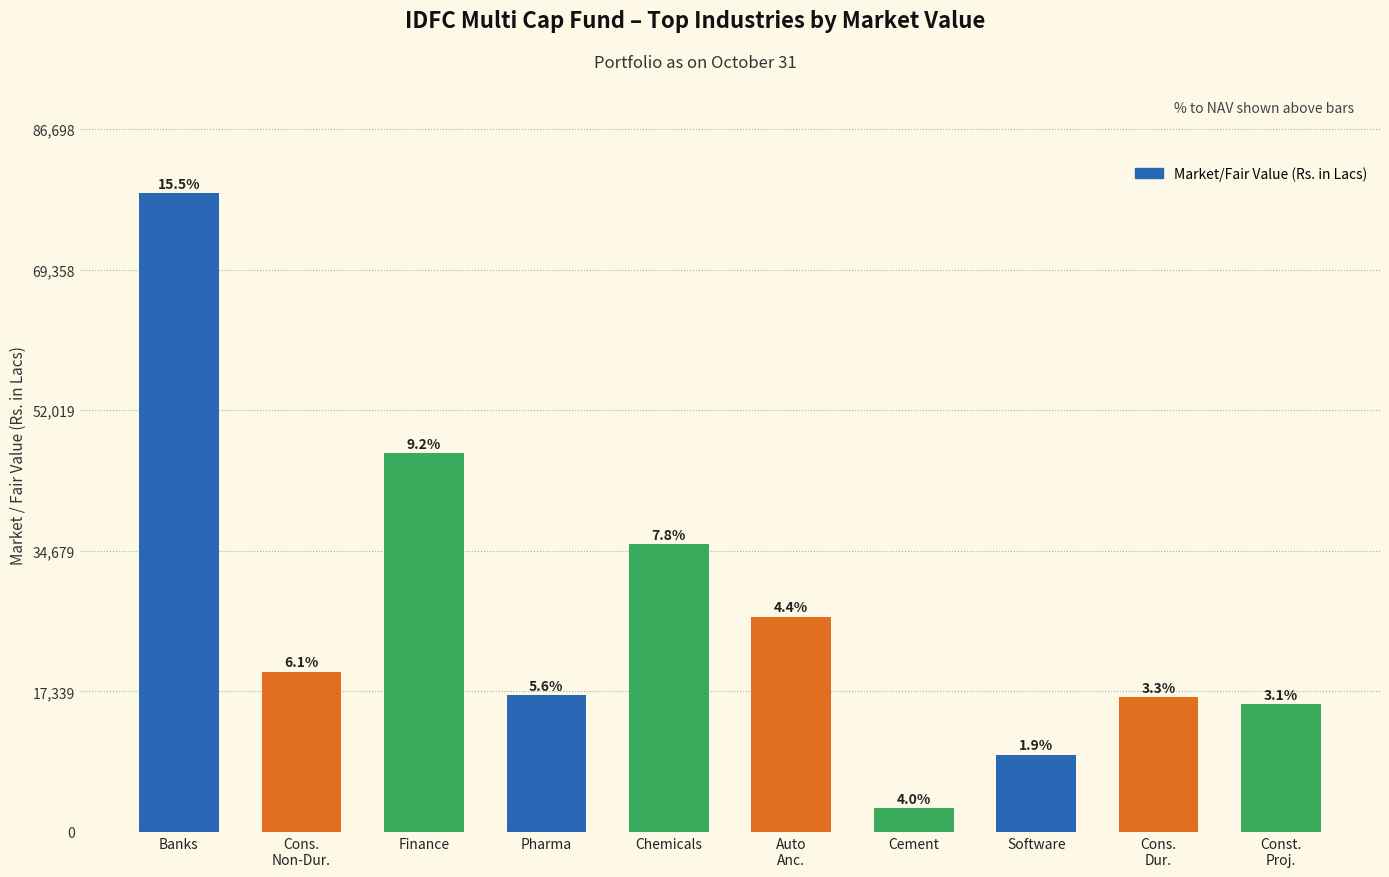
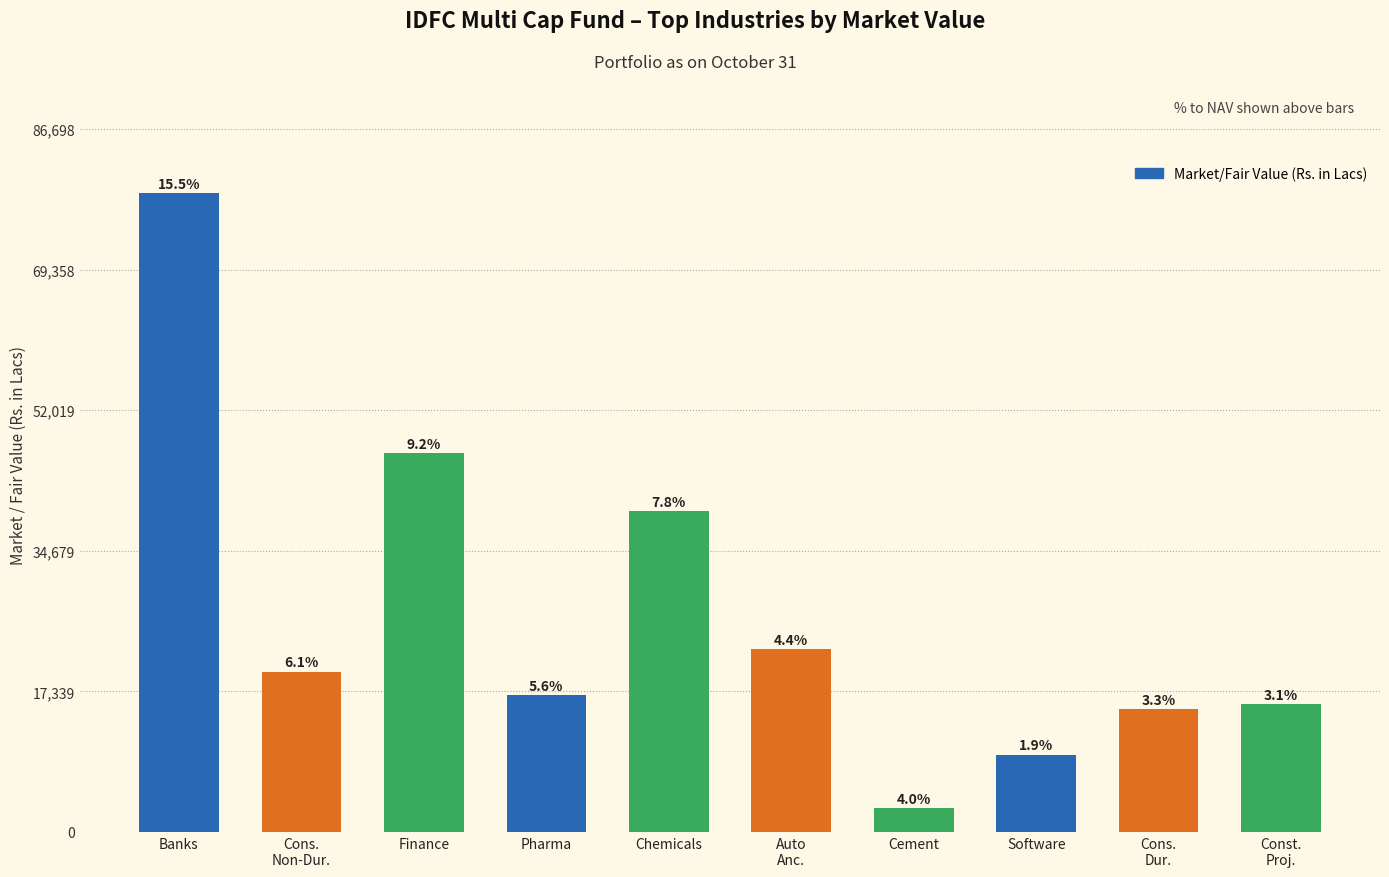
Chemicals: 36,000 -> 40,000
Auto Anc.: 27,000 -> 23,000
Cons. Dur.: 17,000 -> 15,000
